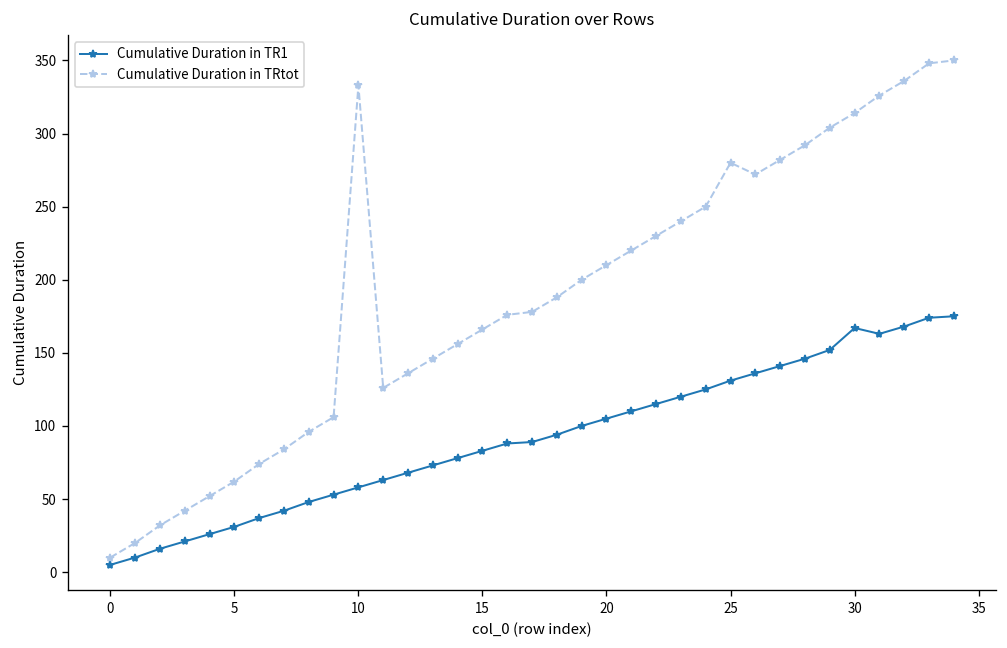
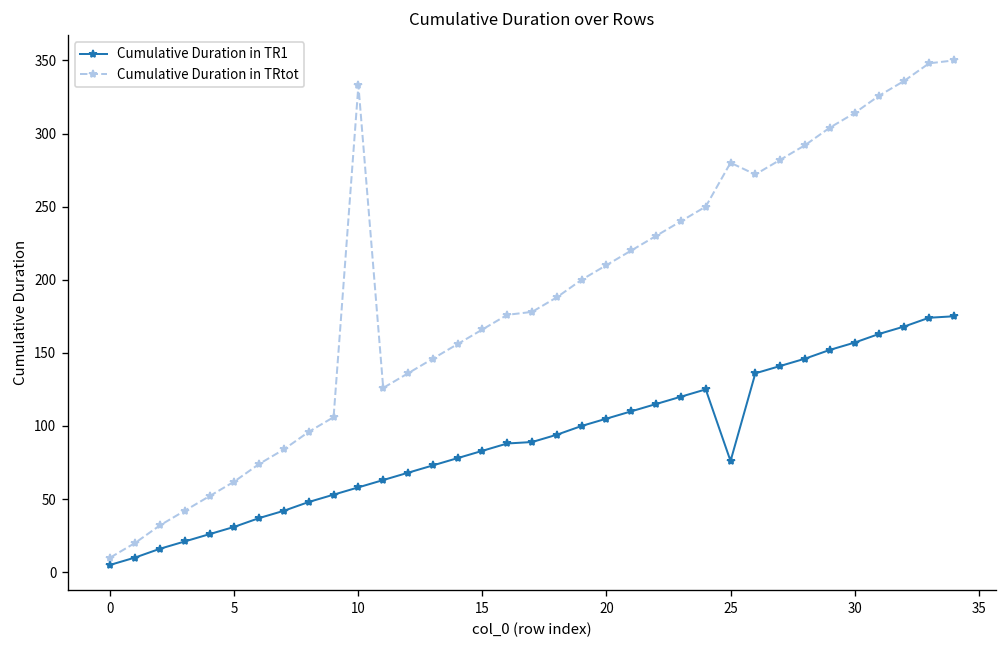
Cumulative Duration in TR1, 25: 131 -> 76
Cumulative Duration in TR1, 30: 167 -> 157
